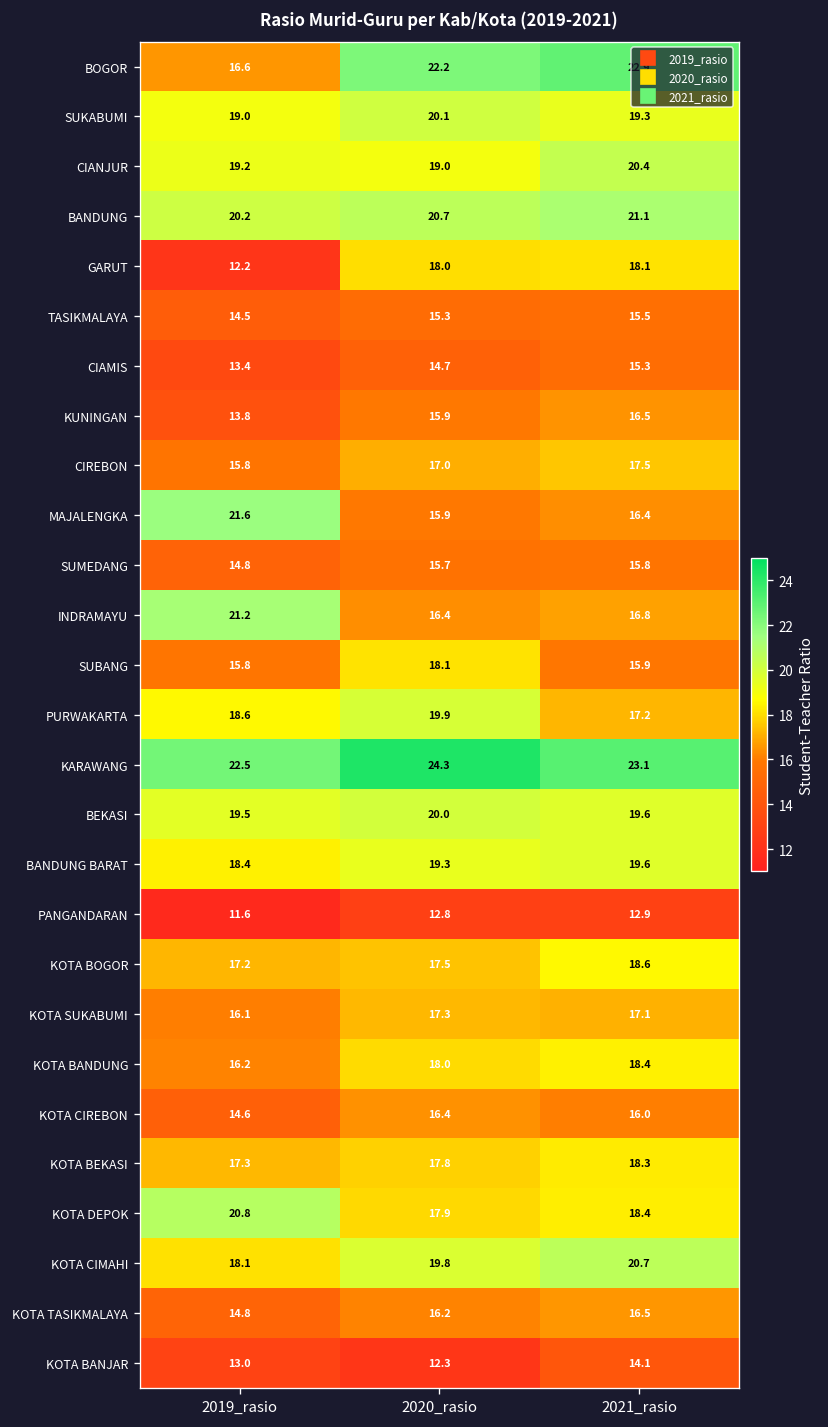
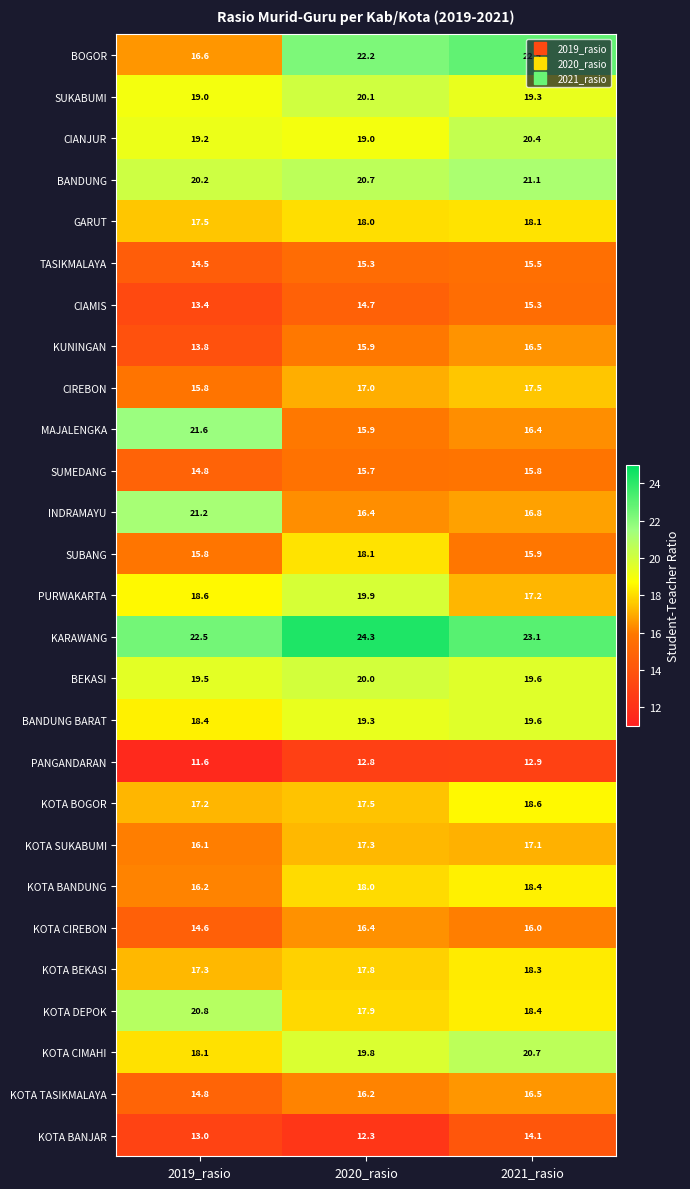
GARUT, 2019_rasio: 12.2 -> 17.5
